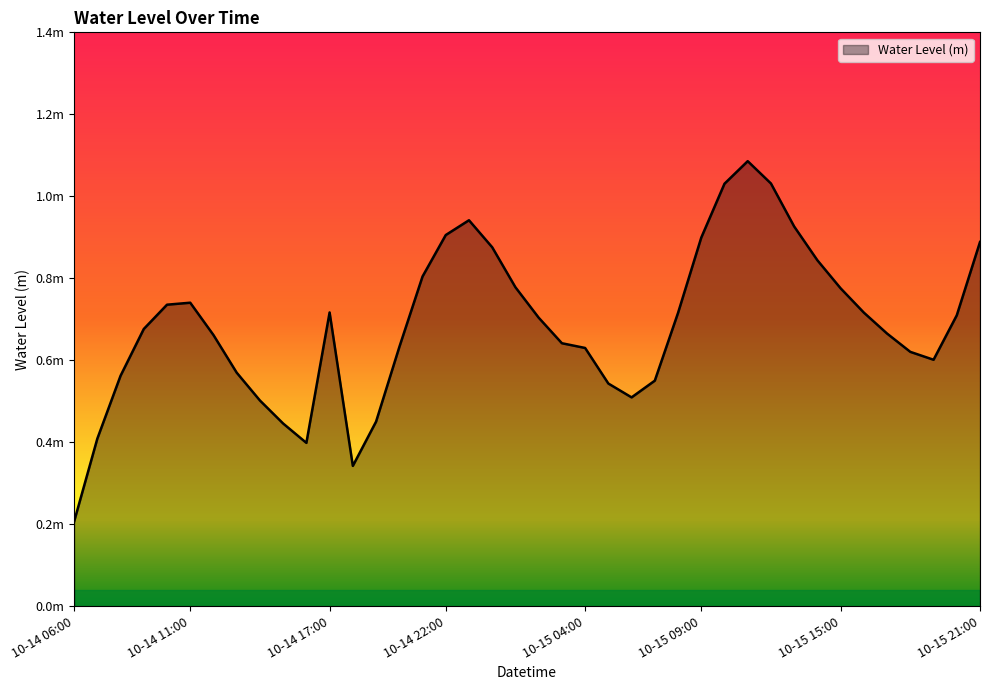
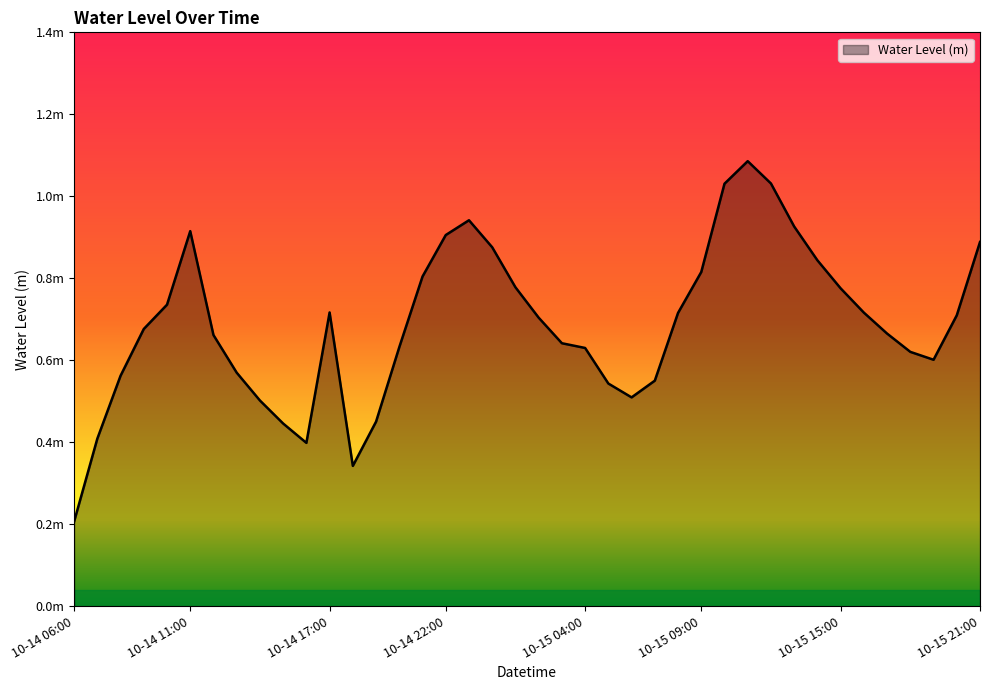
10-14 11:00: 0.74m -> 0.91m
10-15 09:00: 0.90m -> 0.82m
